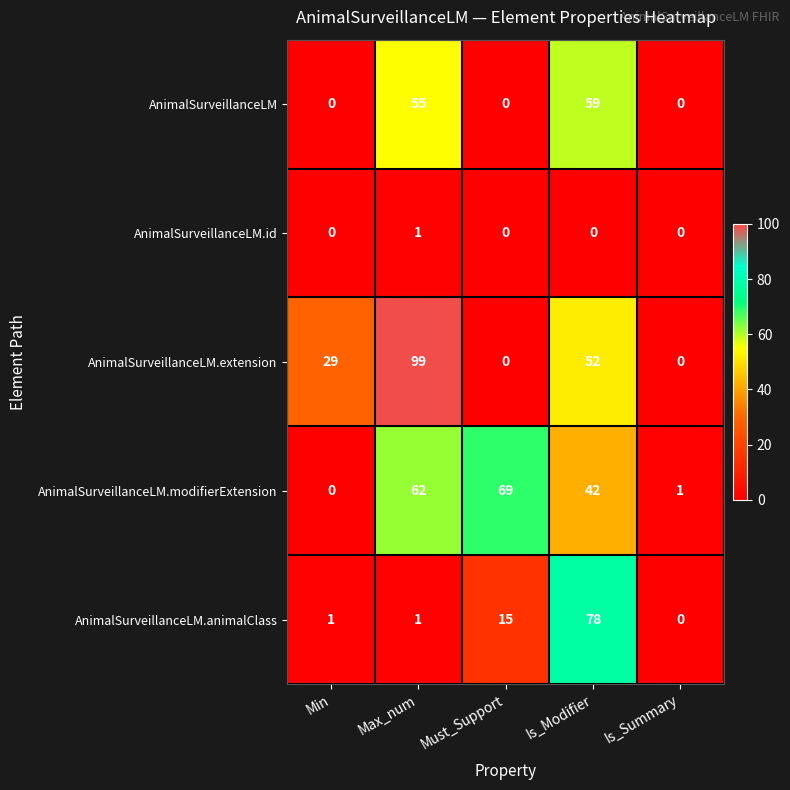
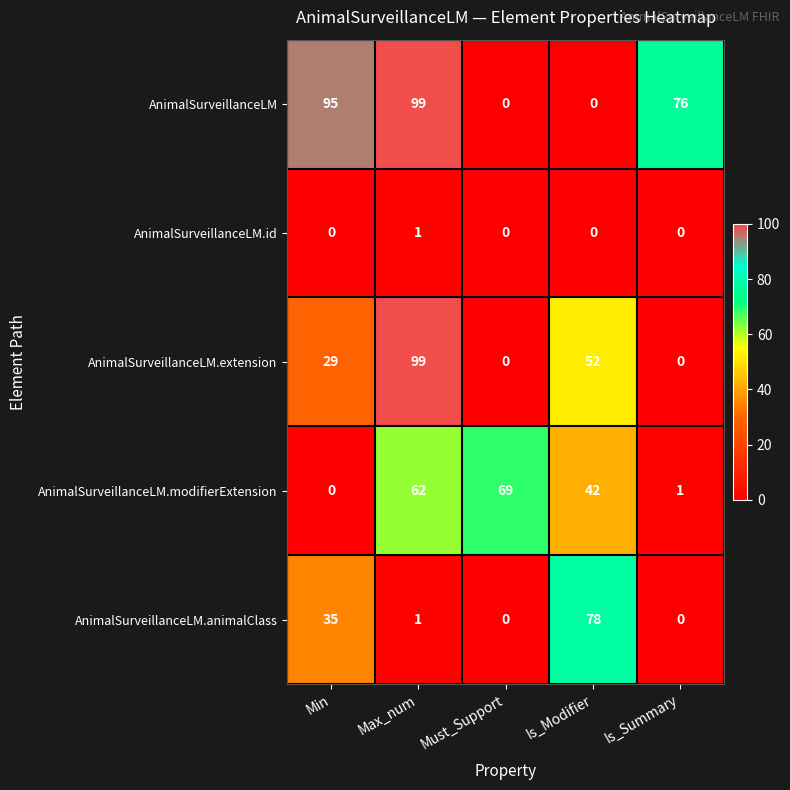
AnimalSurveillanceLM, Min: 0 -> 95
AnimalSurveillanceLM, Max_num: 55 -> 99
AnimalSurveillanceLM, Is_Modifier: 59 -> 0
AnimalSurveillanceLM, Is_Summary: 0 -> 76
AnimalSurveillanceLM.animalClass, Min: 1 -> 35
AnimalSurveillanceLM.animalClass, Must_Support: 15 -> 0
